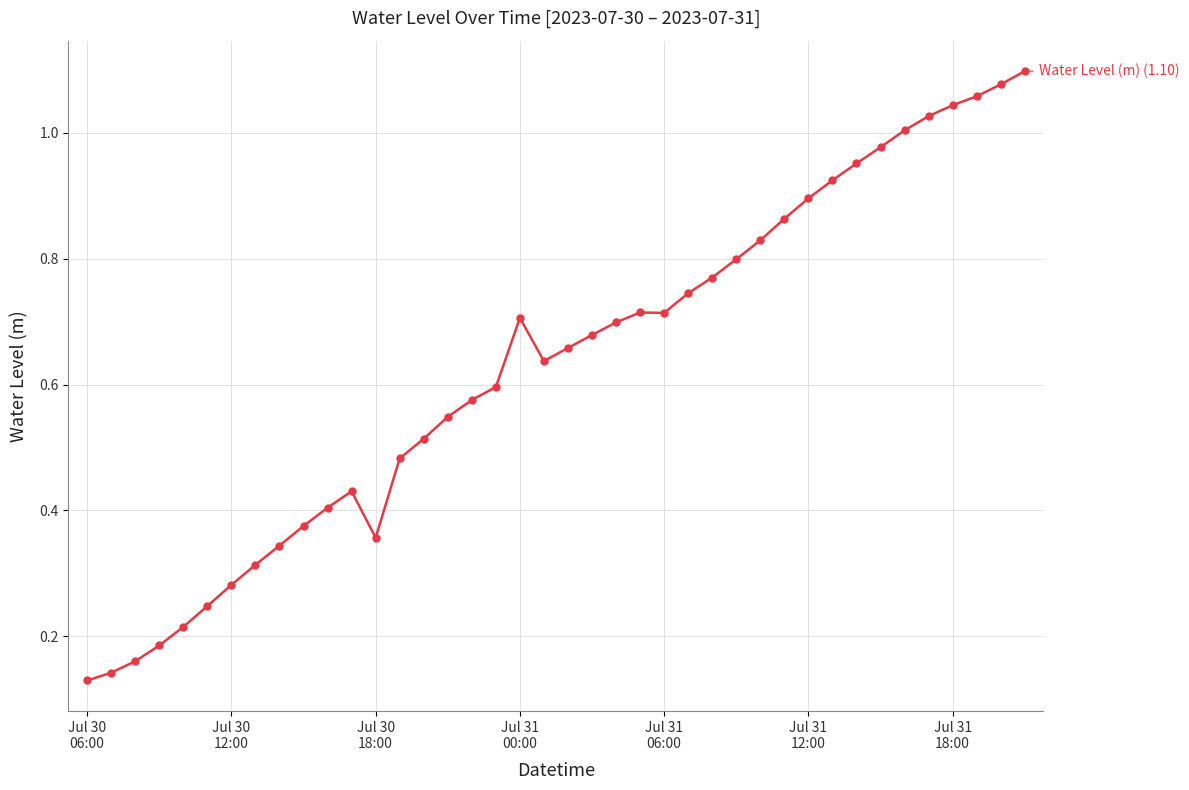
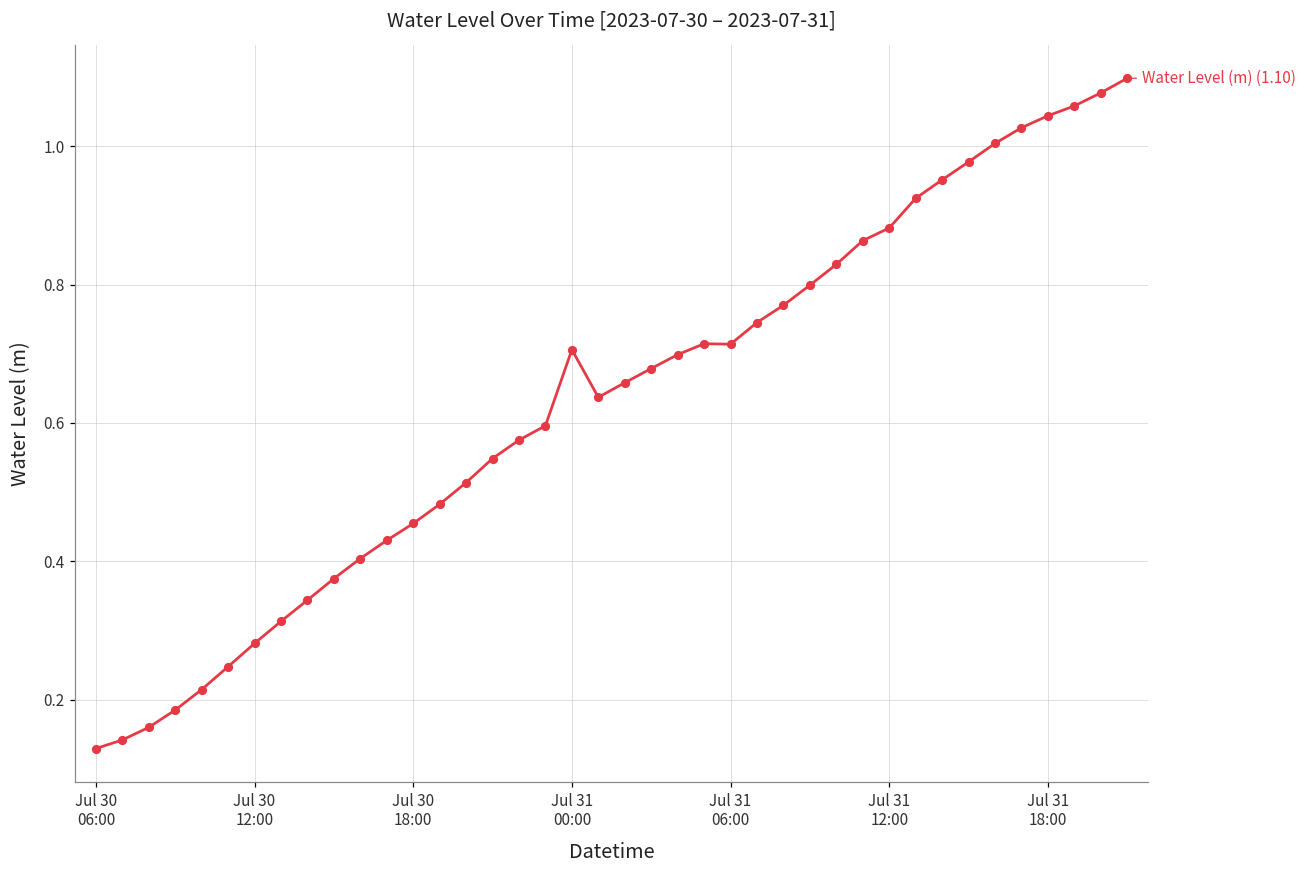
Jul 30 18:00: 0.36 -> 0.45
Jul 31 12:00: 0.90 -> 0.88
